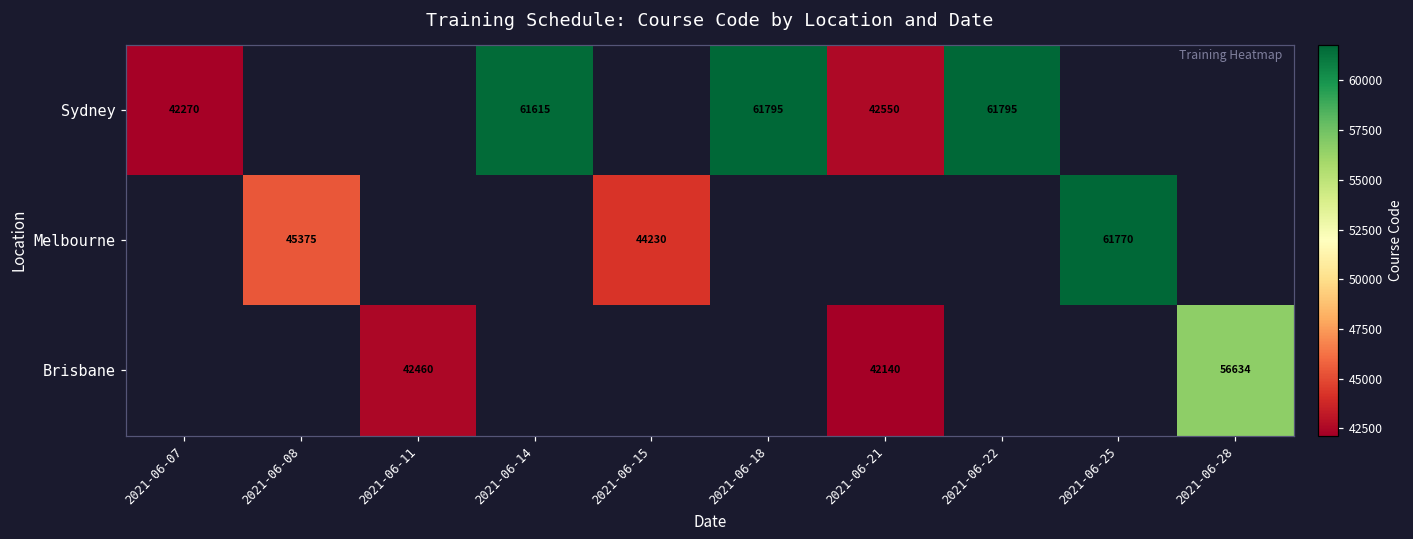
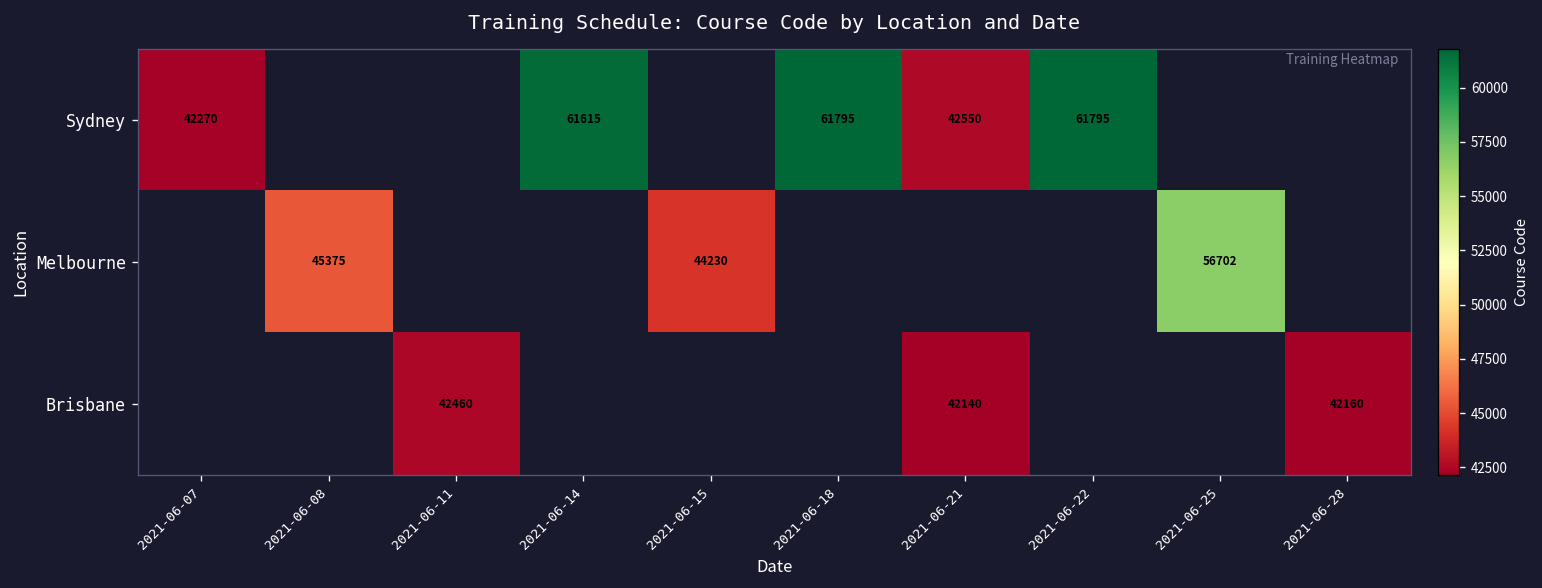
Melbourne, 2021-06-25: 61770 -> 56702
Brisbane, 2021-06-28: 56634 -> 42160
